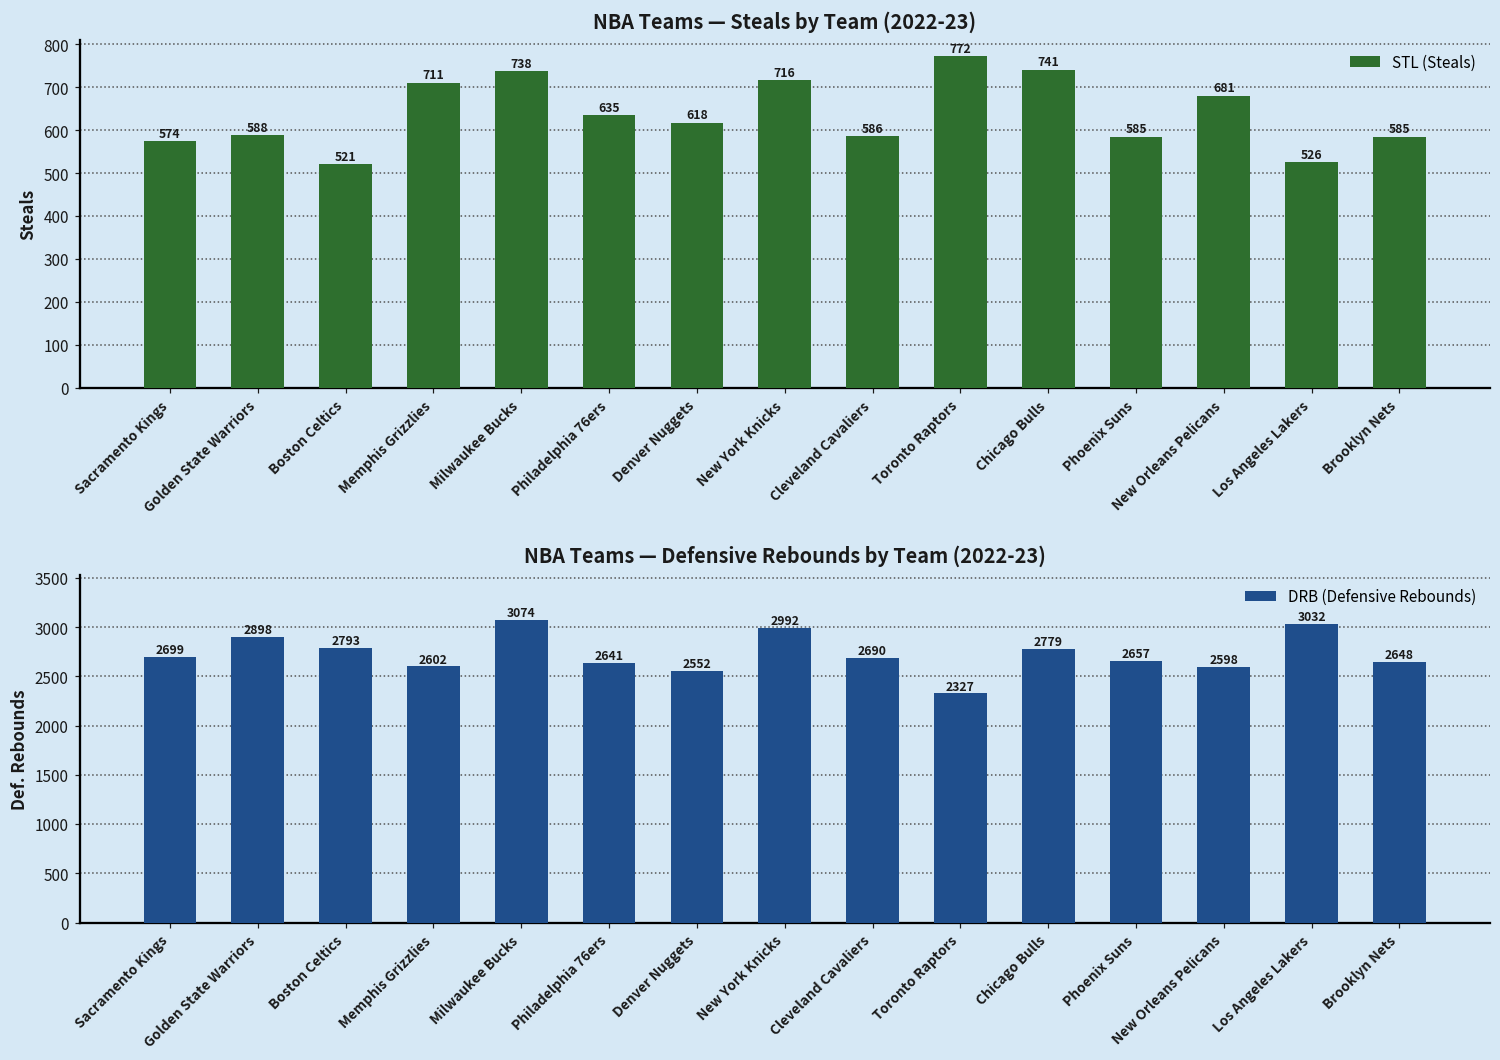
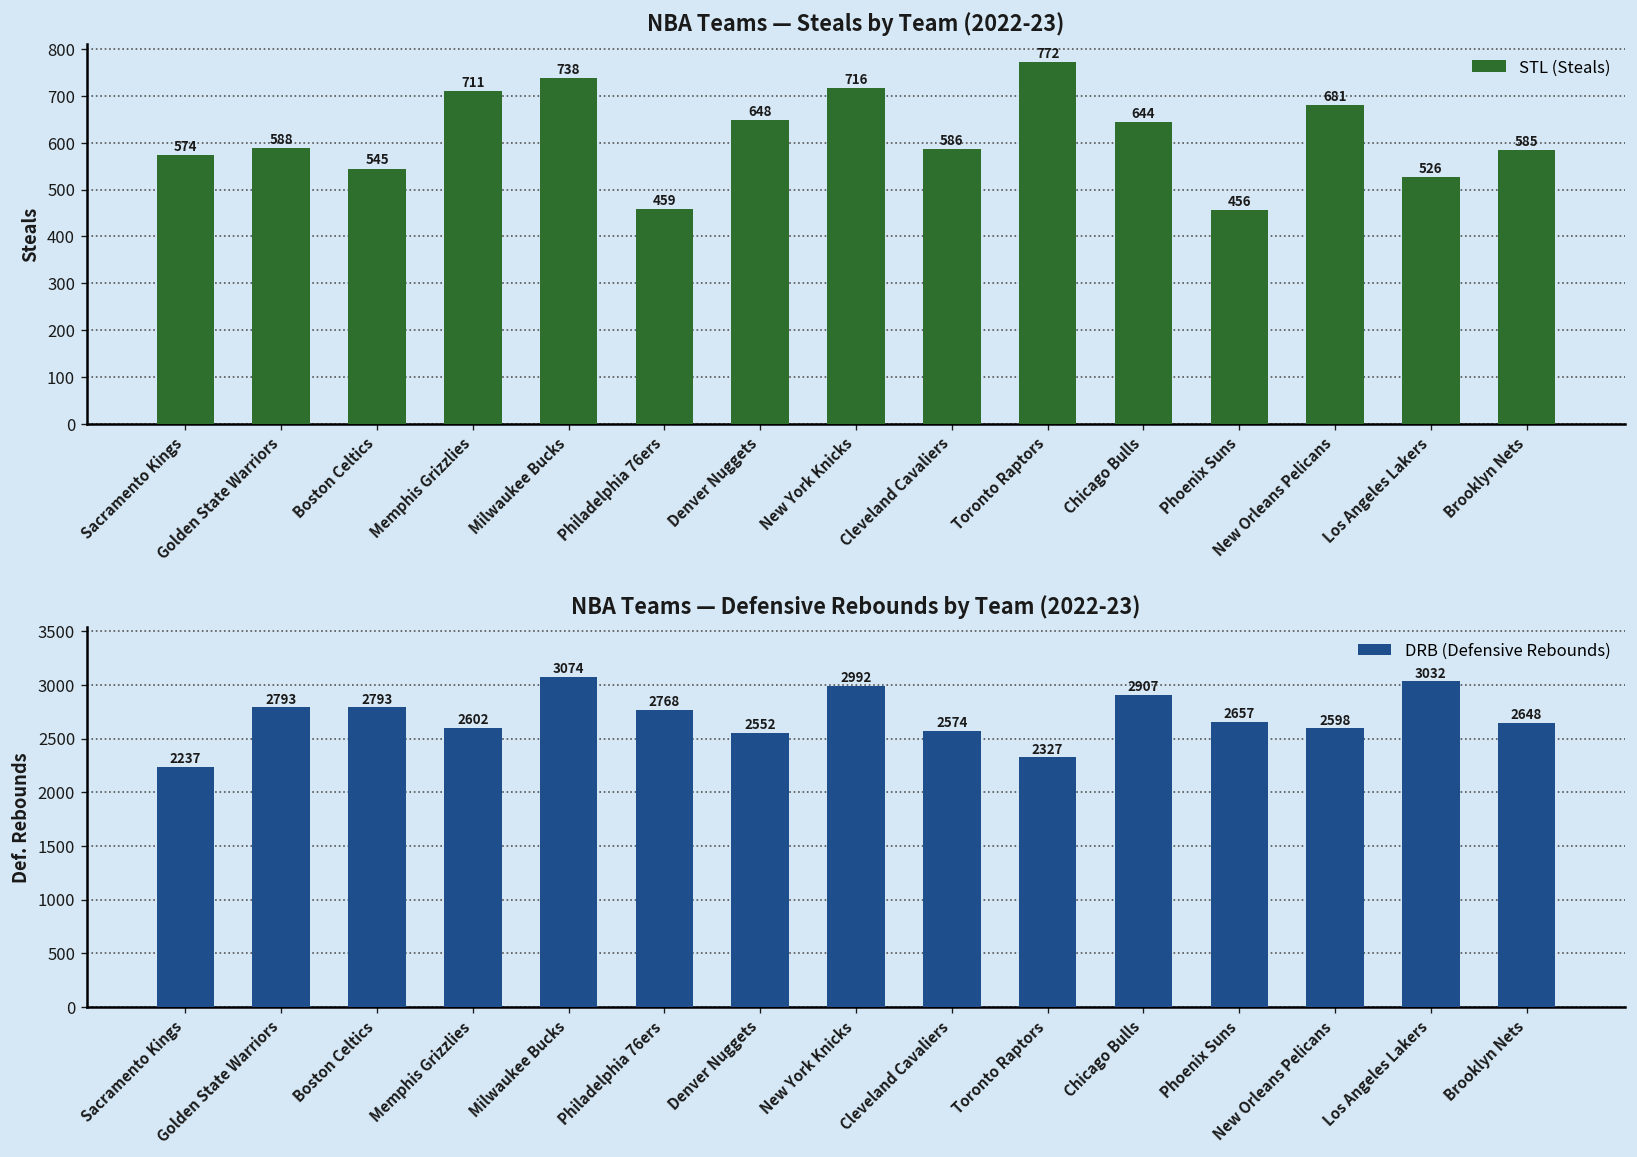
NBA Teams — Steals by Team (2022-23), Boston Celtics: 521 -> 545
NBA Teams — Steals by Team (2022-23), Philadelphia 76ers: 635 -> 459
NBA Teams — Steals by Team (2022-23), Denver Nuggets: 618 -> 648
NBA Teams — Steals by Team (2022-23), Chicago Bulls: 741 -> 644
NBA Teams — Steals by Team (2022-23), Phoenix Suns: 585 -> 456
NBA Teams — Defensive Rebounds by Team (2022-23), Sacramento Kings: 2699 -> 2237
NBA Teams — Defensive Rebounds by Team (2022-23), Golden State Warriors: 2898 -> 2793
NBA Teams — Defensive Rebounds by Team (2022-23), Philadelphia 76ers: 2641 -> 2768
NBA Teams — Defensive Rebounds by Team (2022-23), Cleveland Cavaliers: 2690 -> 2574
NBA Teams — Defensive Rebounds by Team (2022-23), Chicago Bulls: 2779 -> 2907
